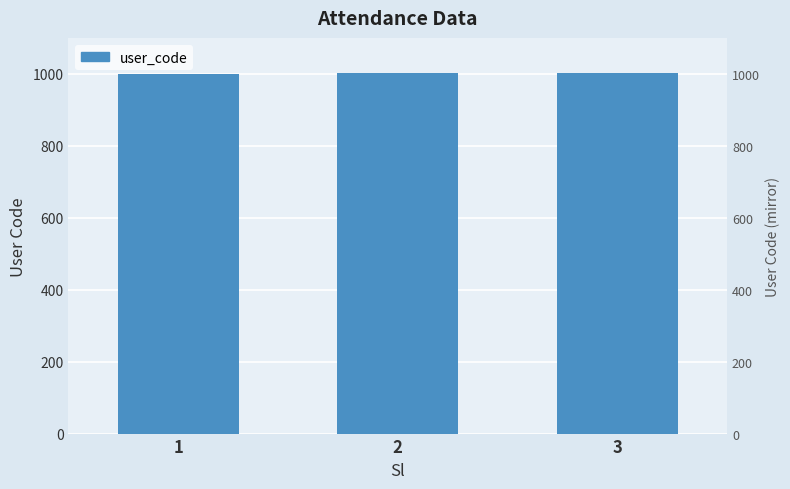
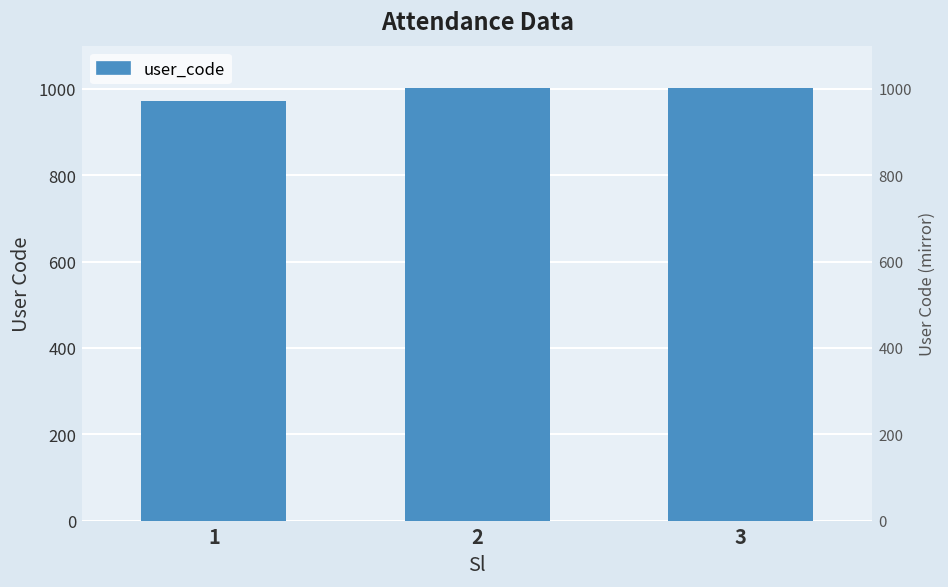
1: 1000 -> 970
